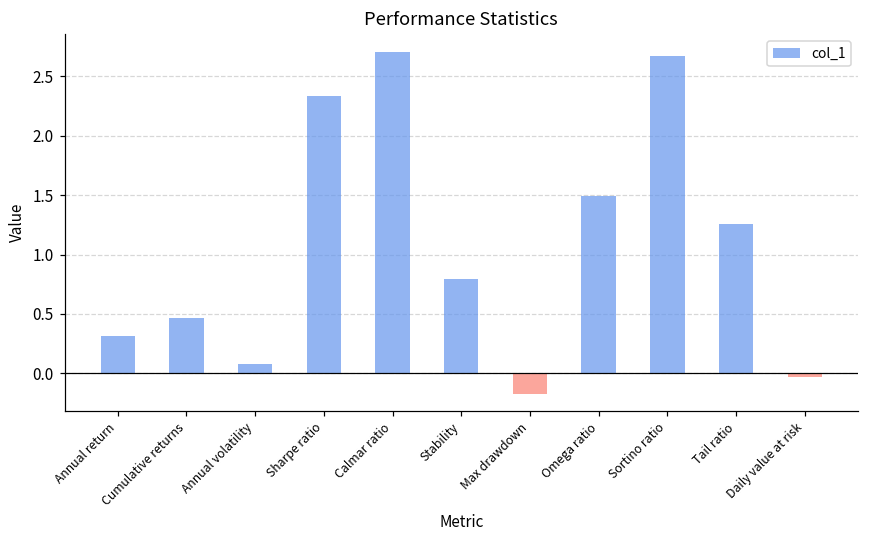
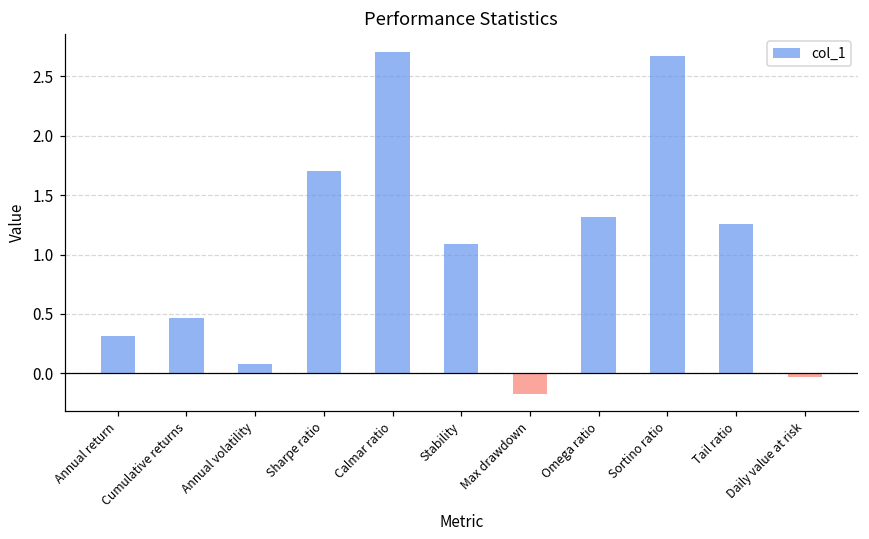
Sharpe ratio: 2.33 -> 1.70
Stability: 0.80 -> 1.09
Omega ratio: 1.49 -> 1.32
